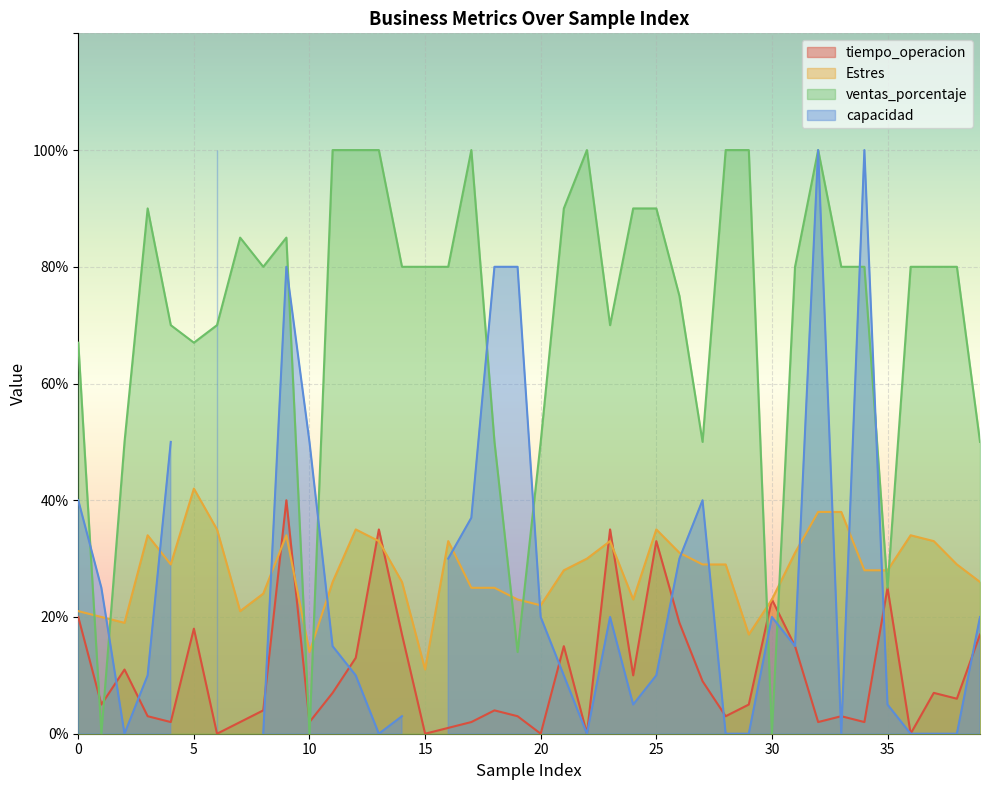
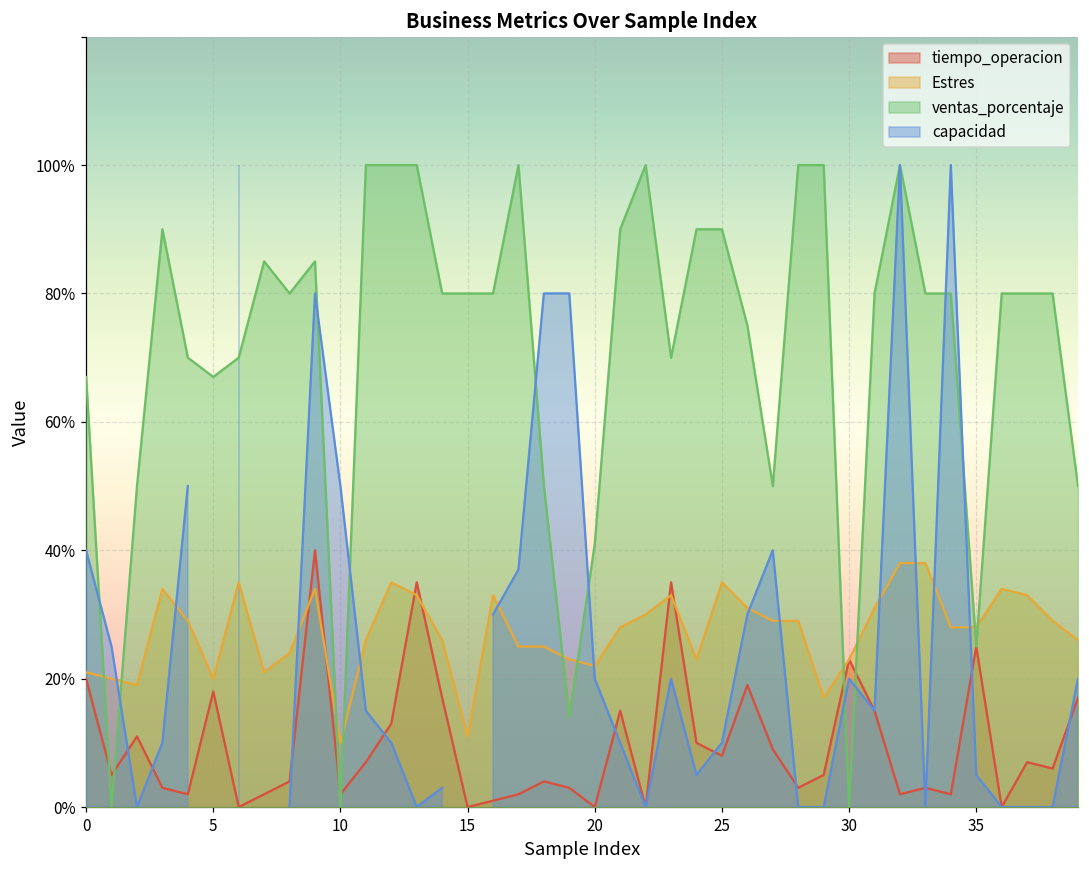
Estres, 5: 42% -> 20%
Estres, 10: 14% -> 10%
ventas_porcentaje, 20: 50% -> 41%
tiempo_operacion, 25: 33% -> 8%
